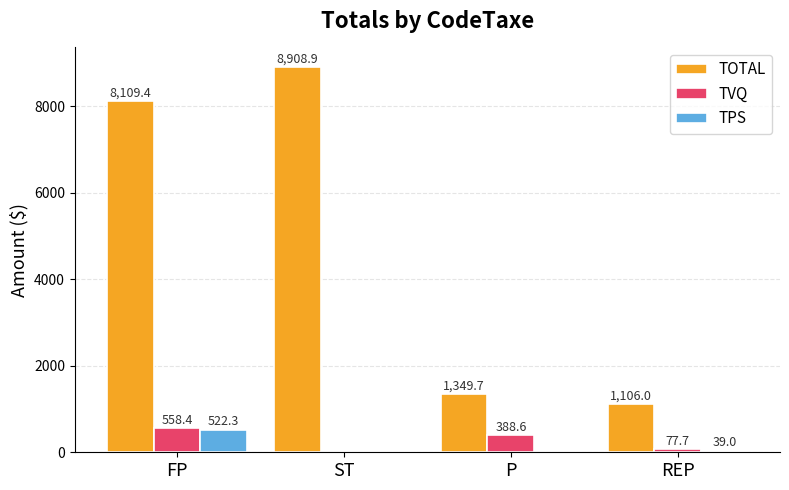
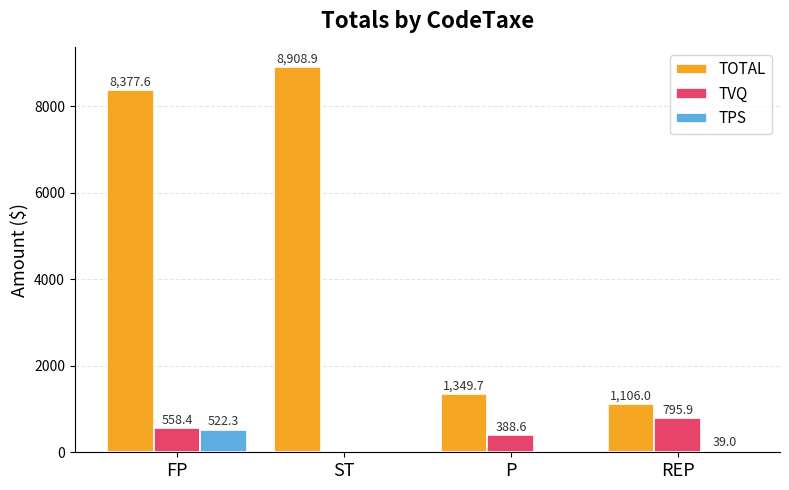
TOTAL, FP: 8,109.4 -> 8,377.6
TVQ, REP: 77.7 -> 795.9
